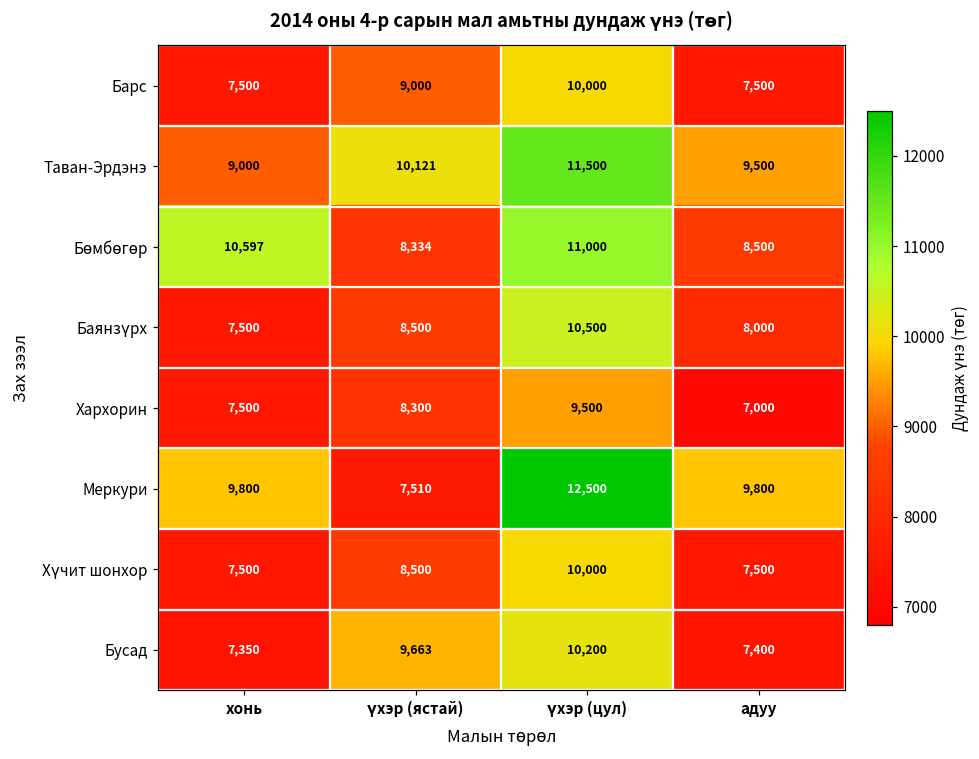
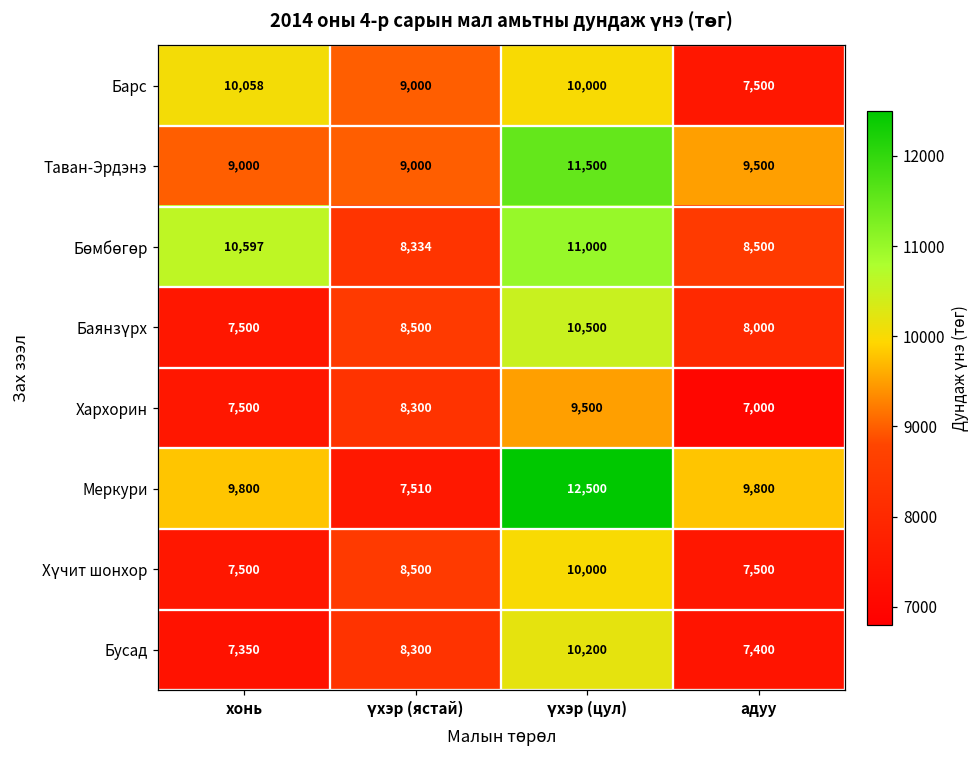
Барс, хонь: 7,500 -> 10,058
Таван-Эрдэнэ, үхэр (ястай): 10,121 -> 9,000
Бусад, үхэр (ястай): 9,663 -> 8,300
